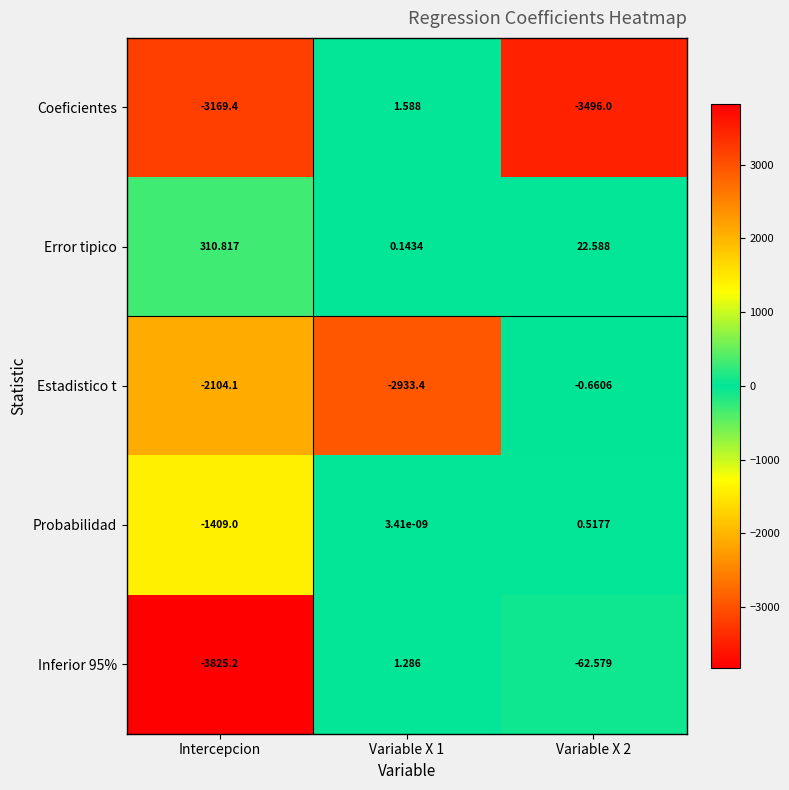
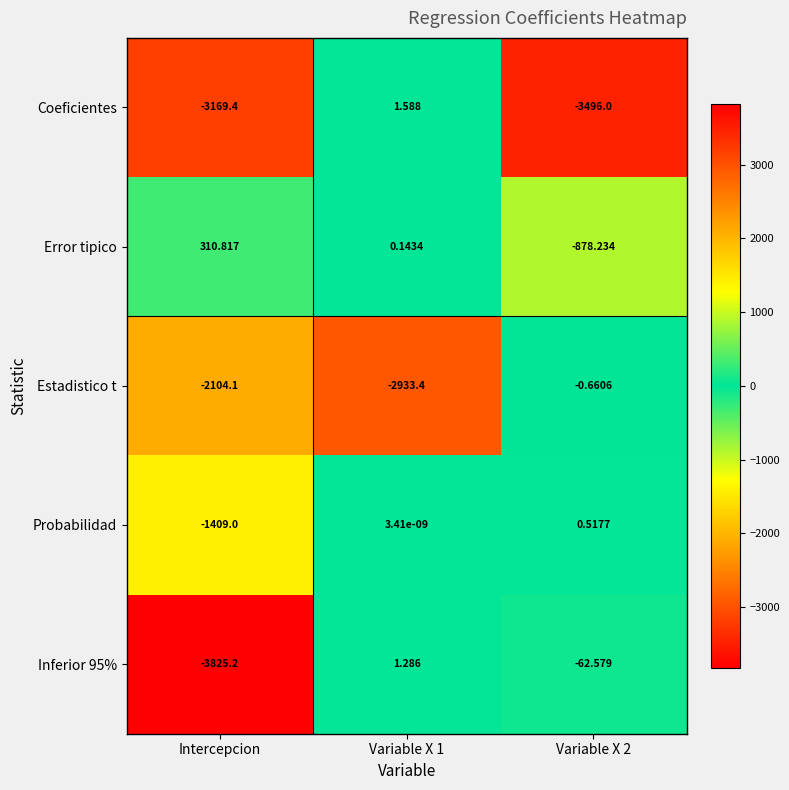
Error tipico, Variable X 2: 22.588 -> -878.234
